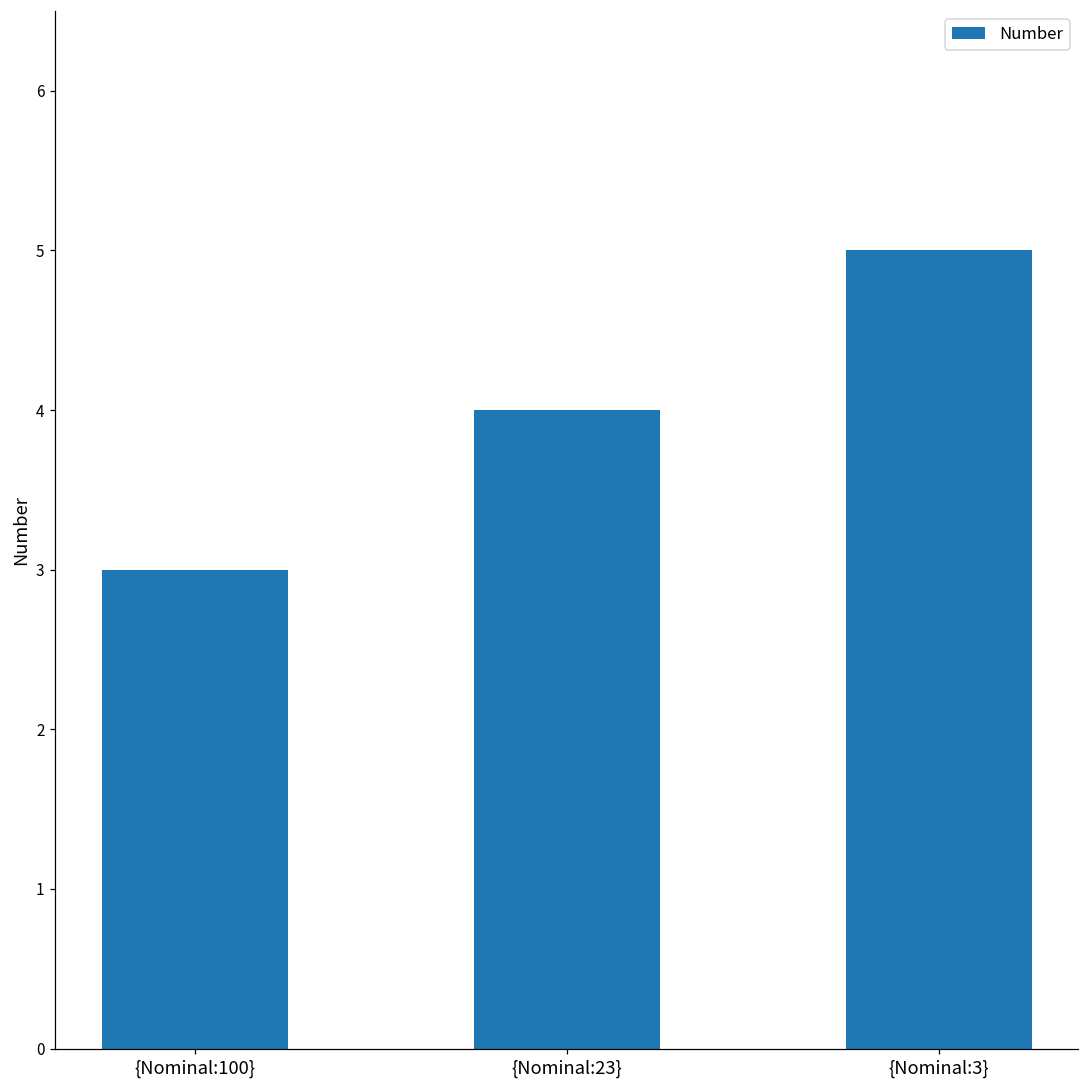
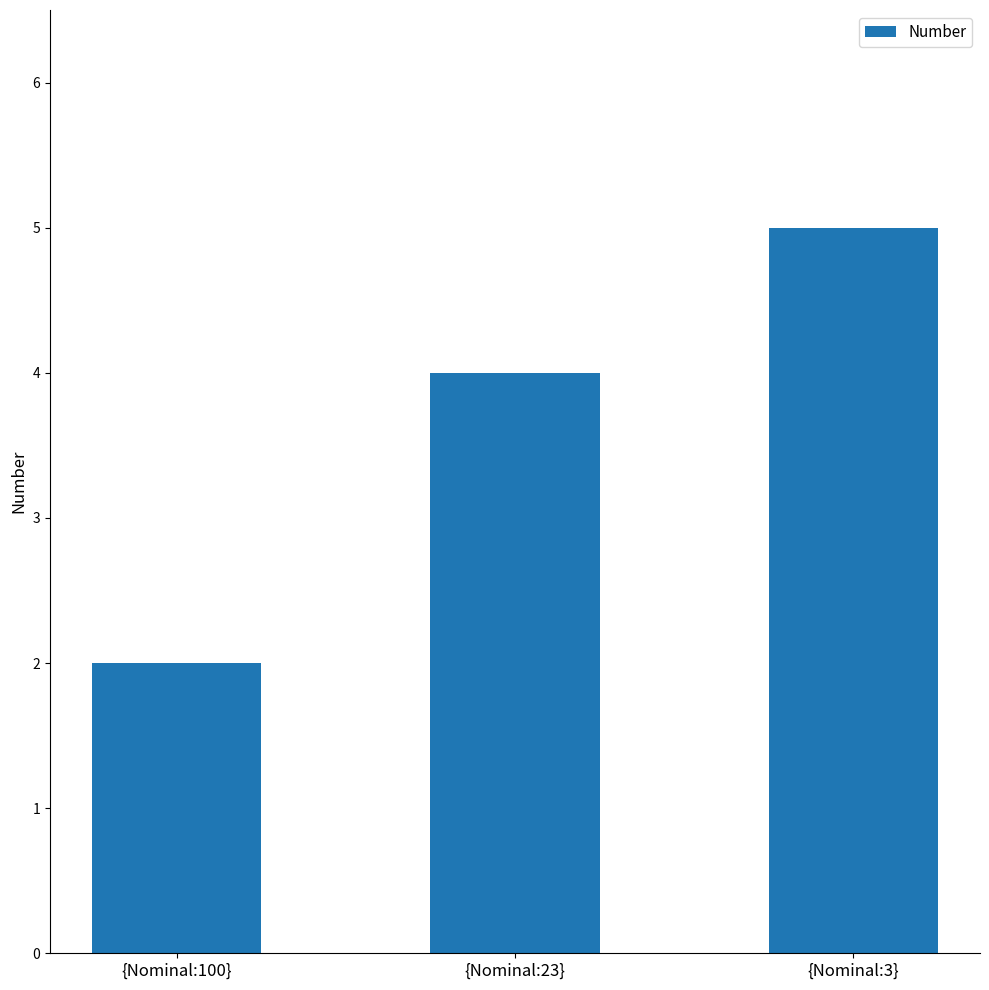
{Nominal:100}: 3 -> 2
